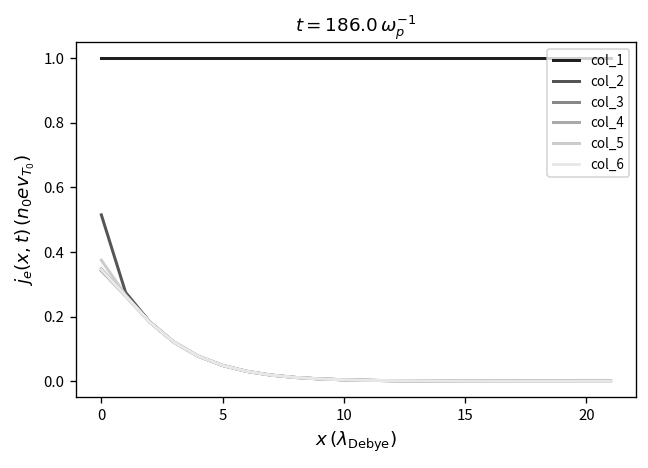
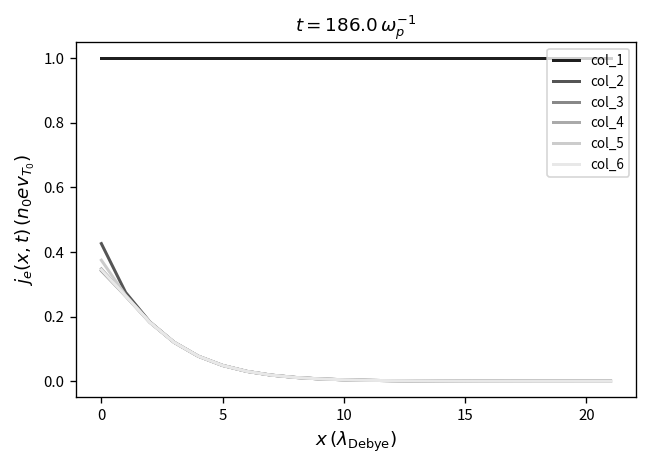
col_2, 0: 0.52 -> 0.43
